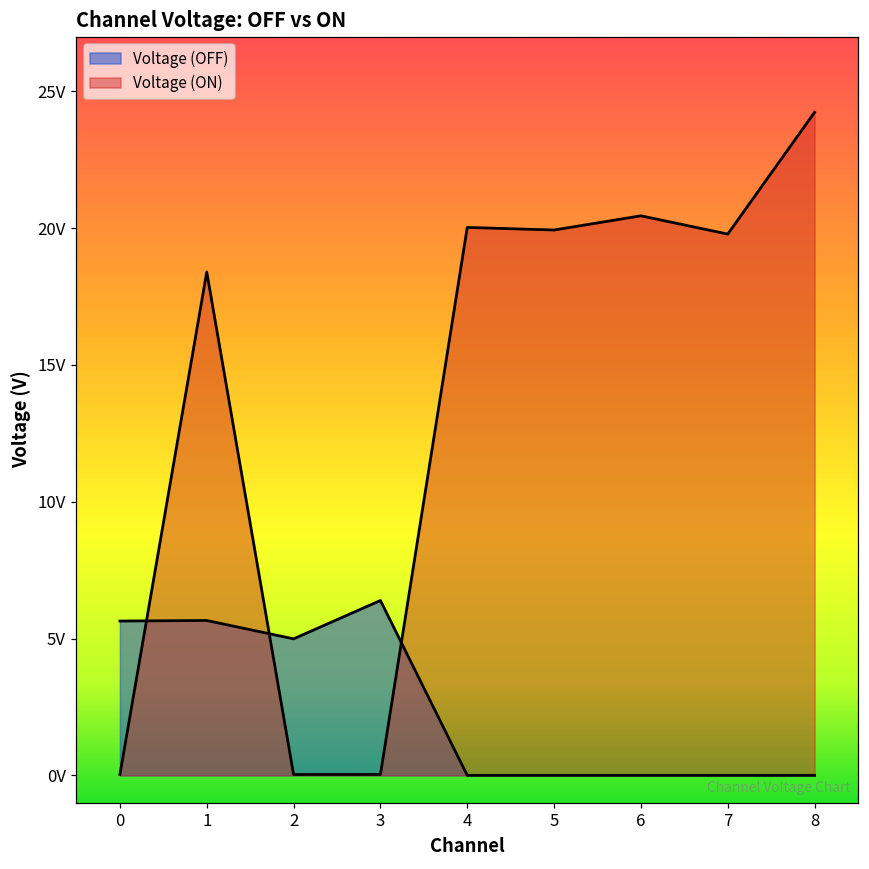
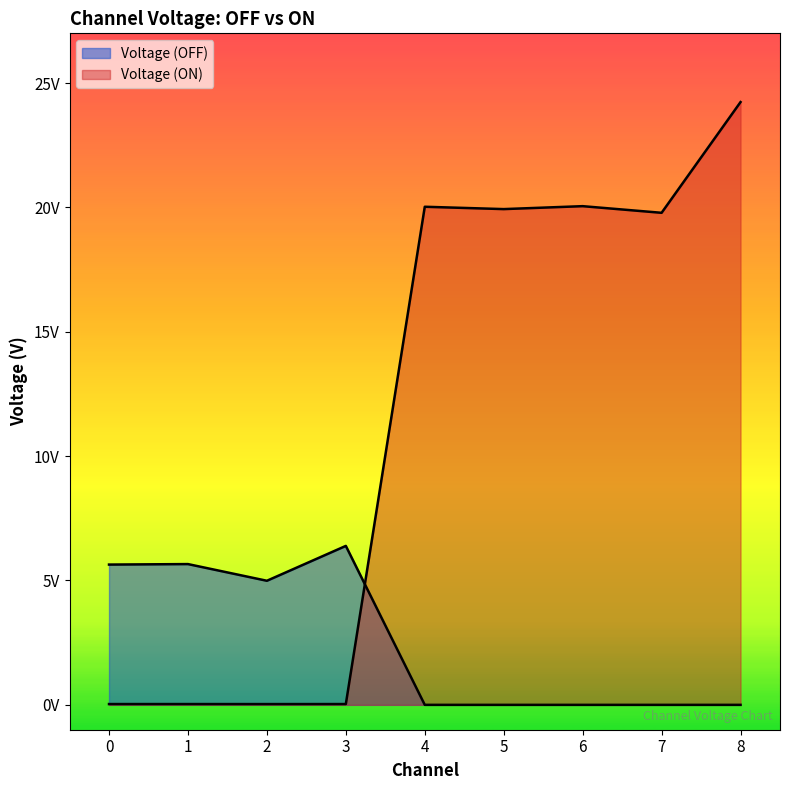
Voltage (ON), 1: 18.4V -> 0.0V
Voltage (ON), 6: 20.5V -> 20.1V
